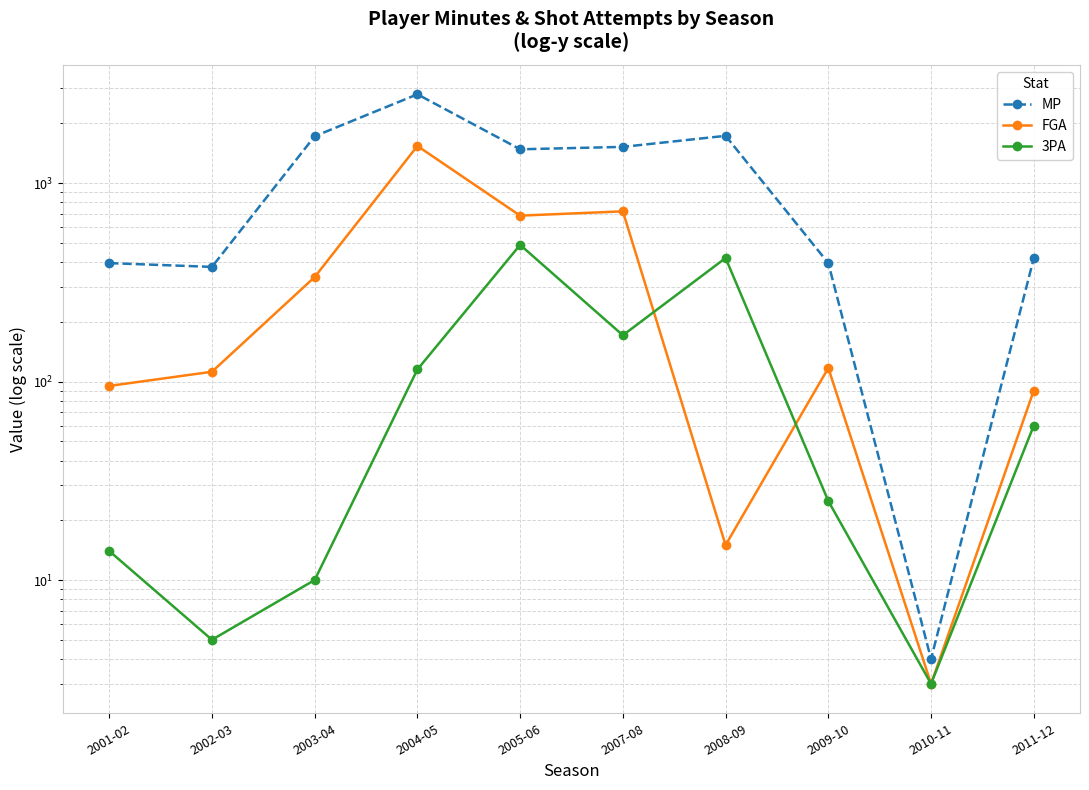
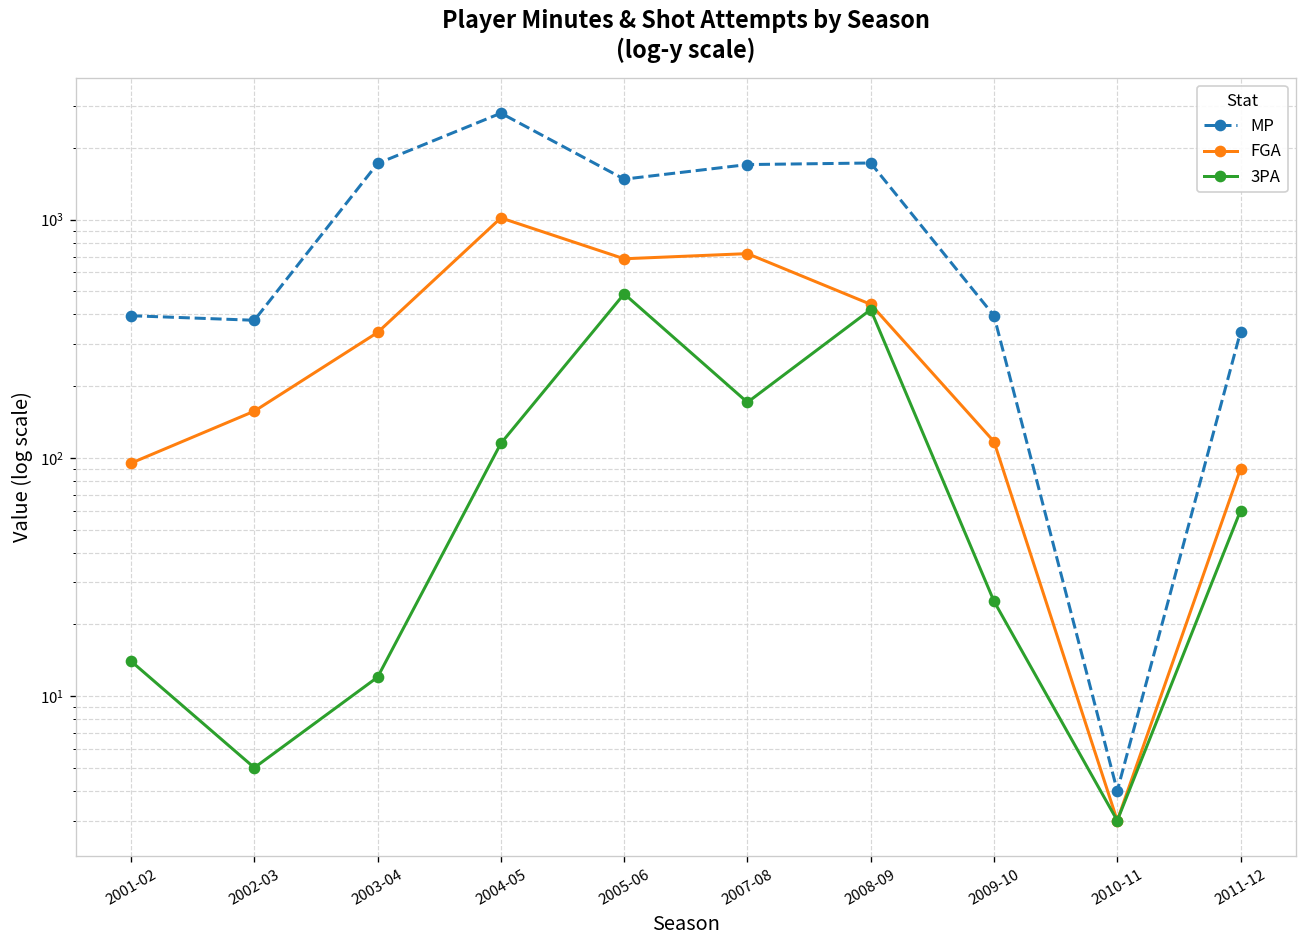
FGA, 2002-03: 110 -> 160
3PA, 2003-04: 10 -> 12
FGA, 2004-05: 1500 -> 1000
MP, 2007-08: 1500 -> 1700
FGA, 2008-09: 15 -> 440
MP, 2011-12: 420 -> 340
